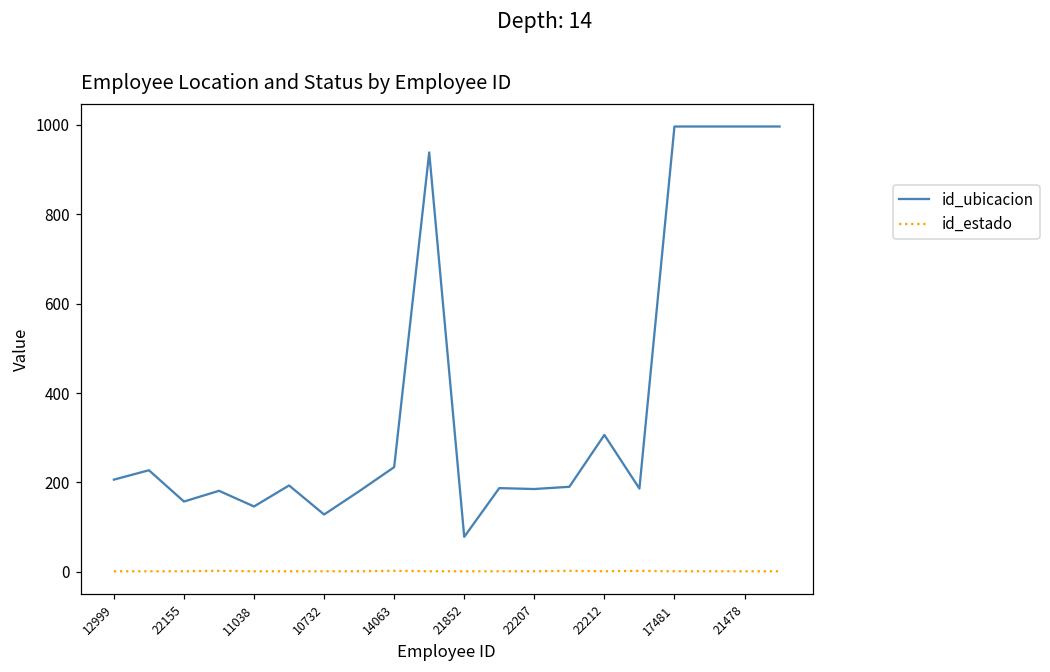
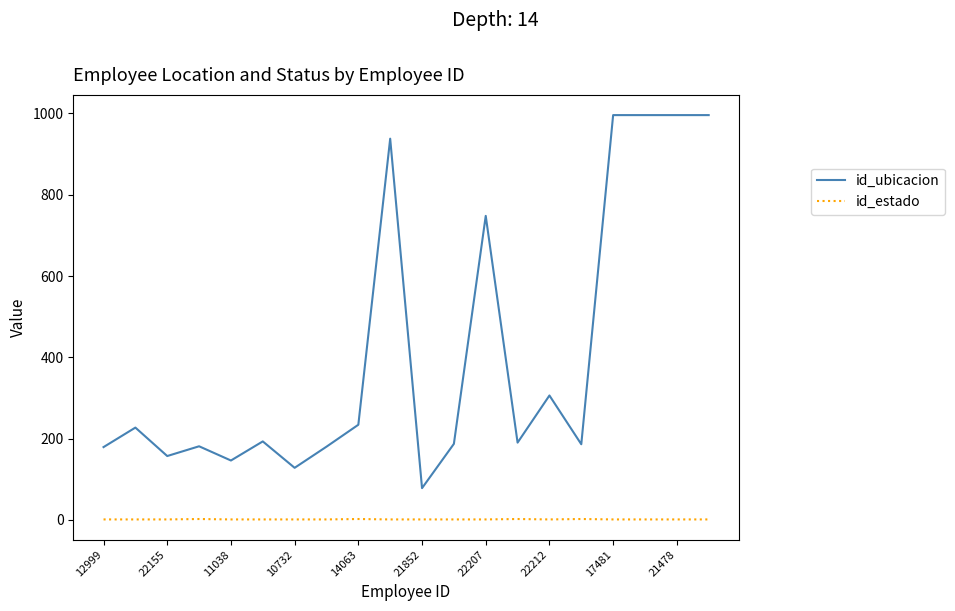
id_ubicacion, 12999: 210 -> 180
id_ubicacion, 22207: 190 -> 750
